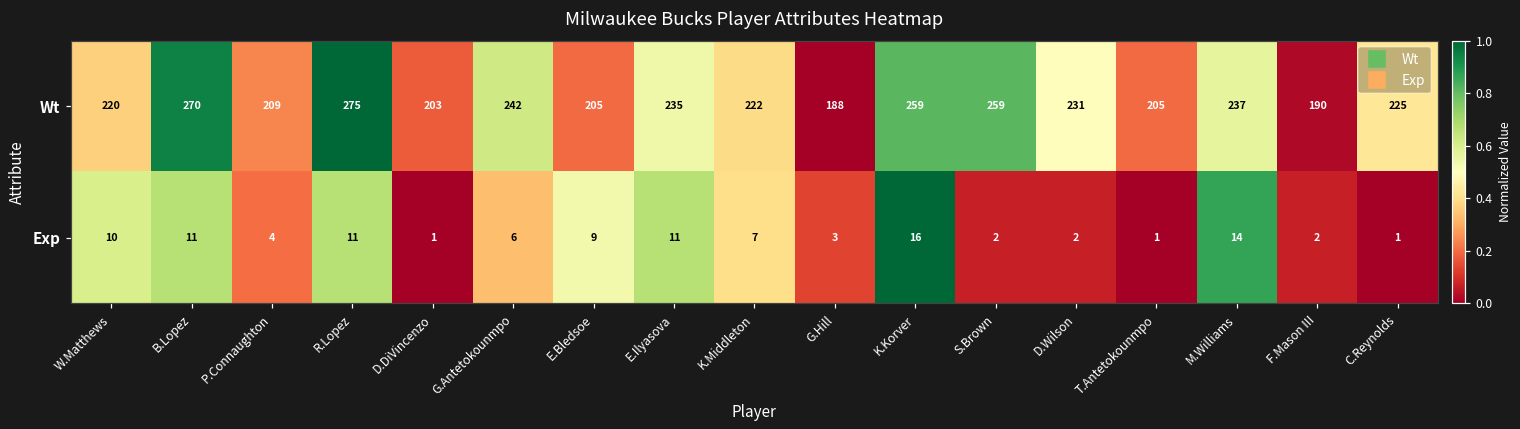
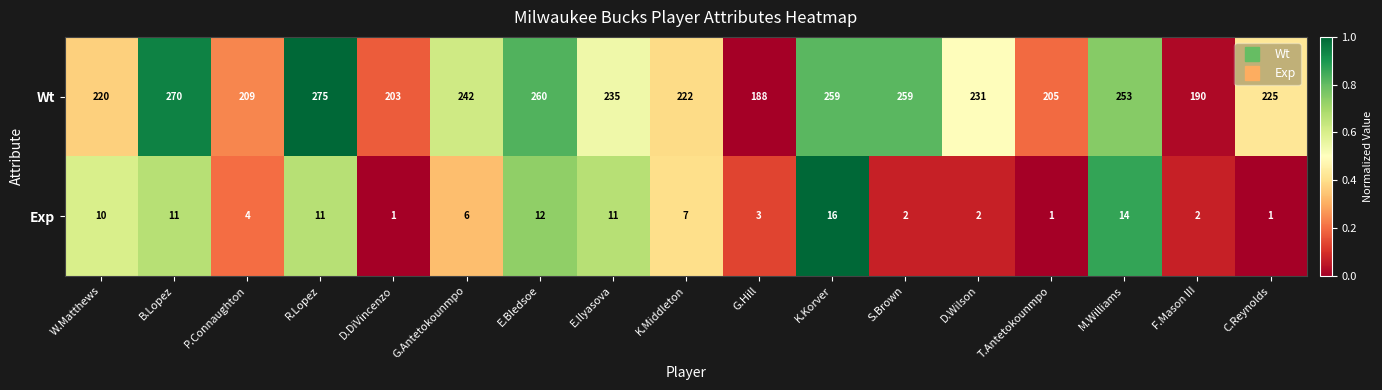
Wt, E.Bledsoe: 205 -> 260
Wt, M.Williams: 237 -> 253
Exp, E.Bledsoe: 9 -> 12
